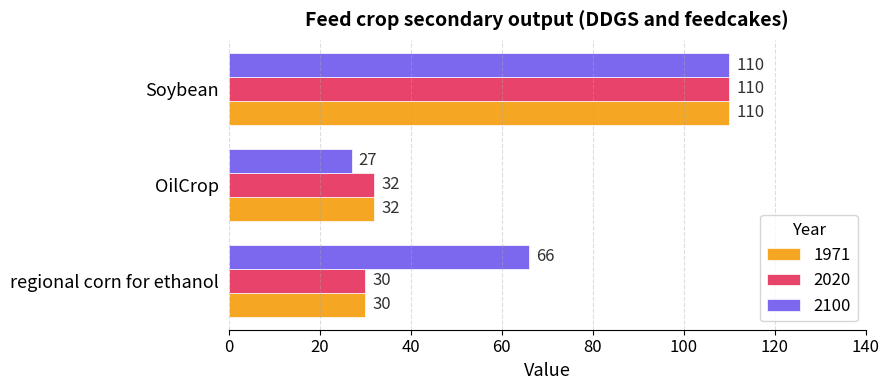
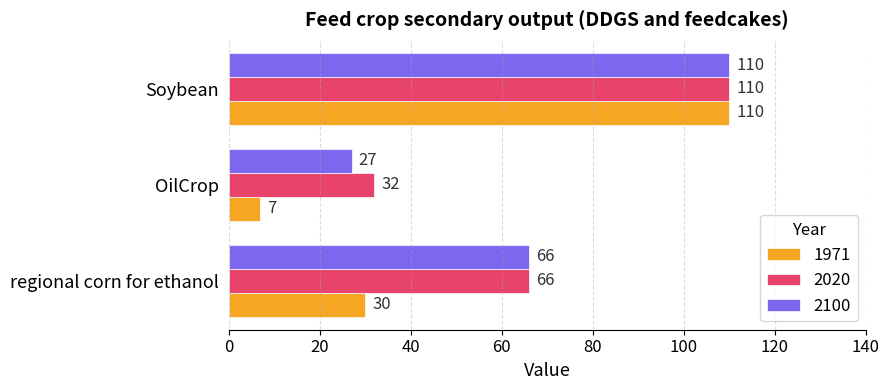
1971, OilCrop: 32 -> 7
2020, regional corn for ethanol: 30 -> 66
